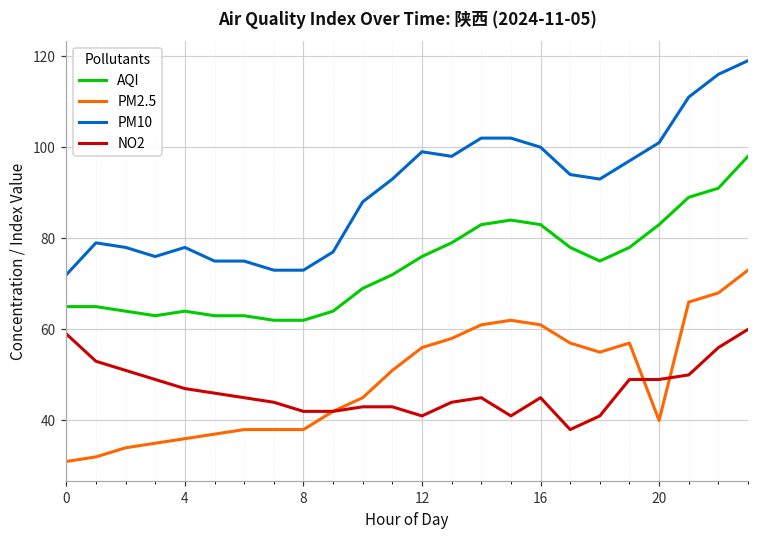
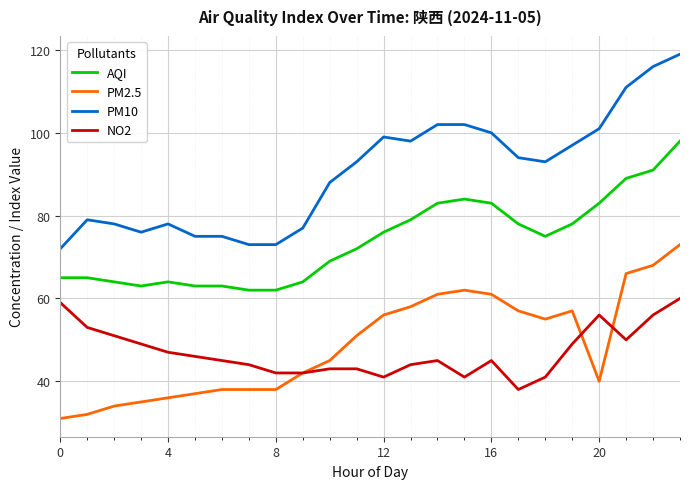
NO2, 20: 49 -> 56
